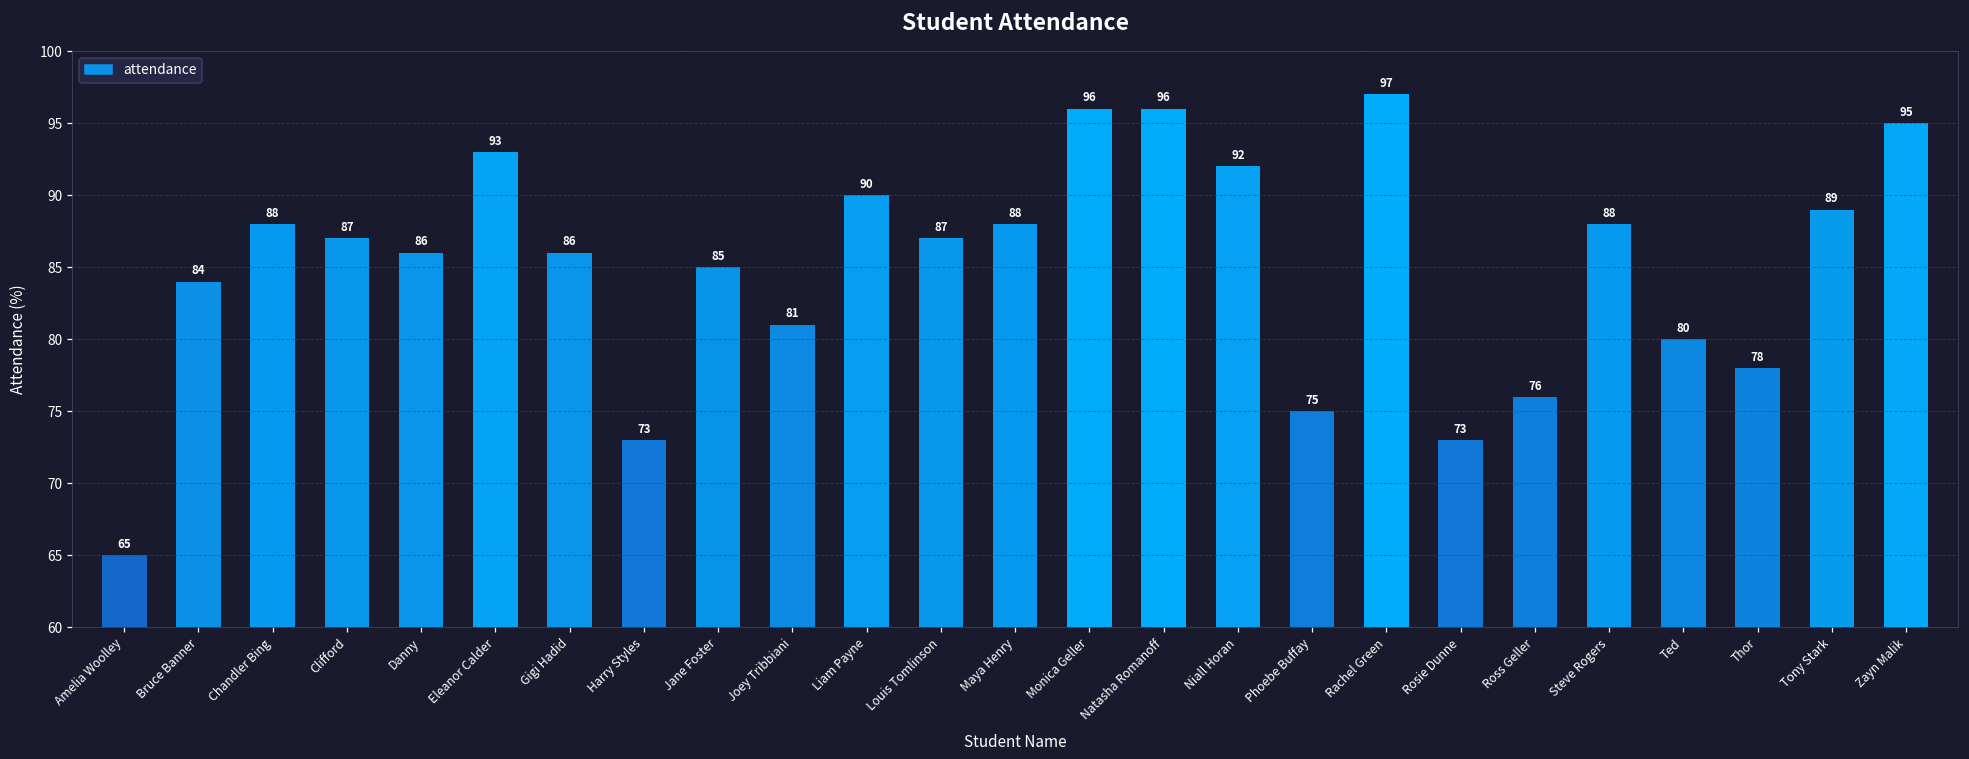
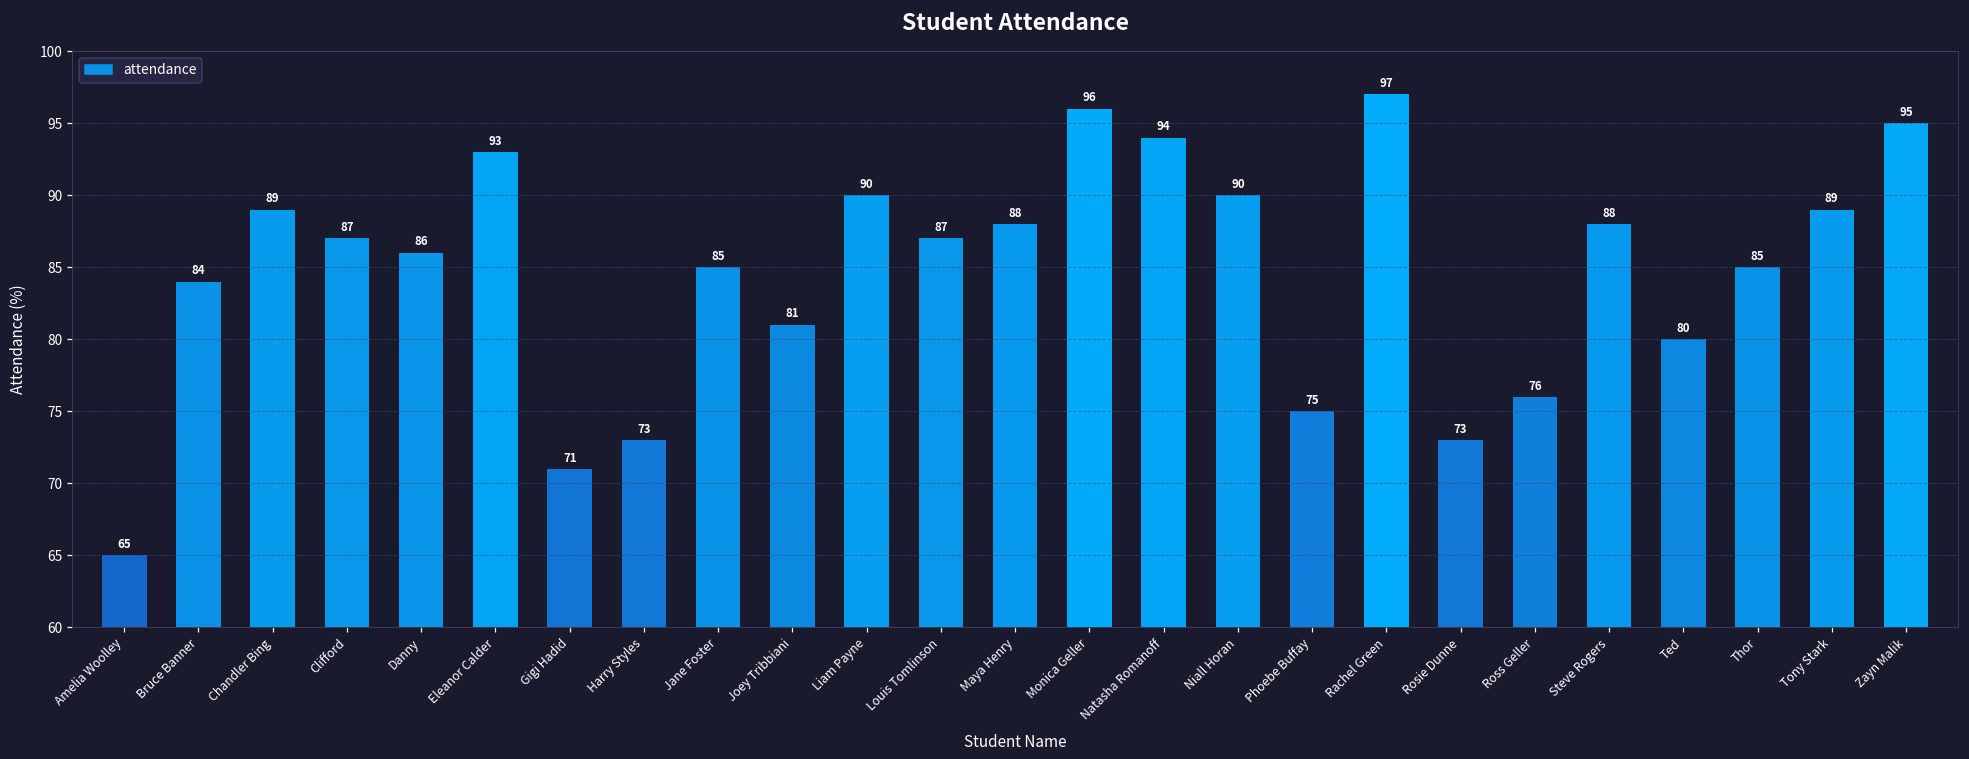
Chandler Bing: 88 -> 89
Gigi Hadid: 86 -> 71
Natasha Romanoff: 96 -> 94
Niall Horan: 92 -> 90
Thor: 78 -> 85
